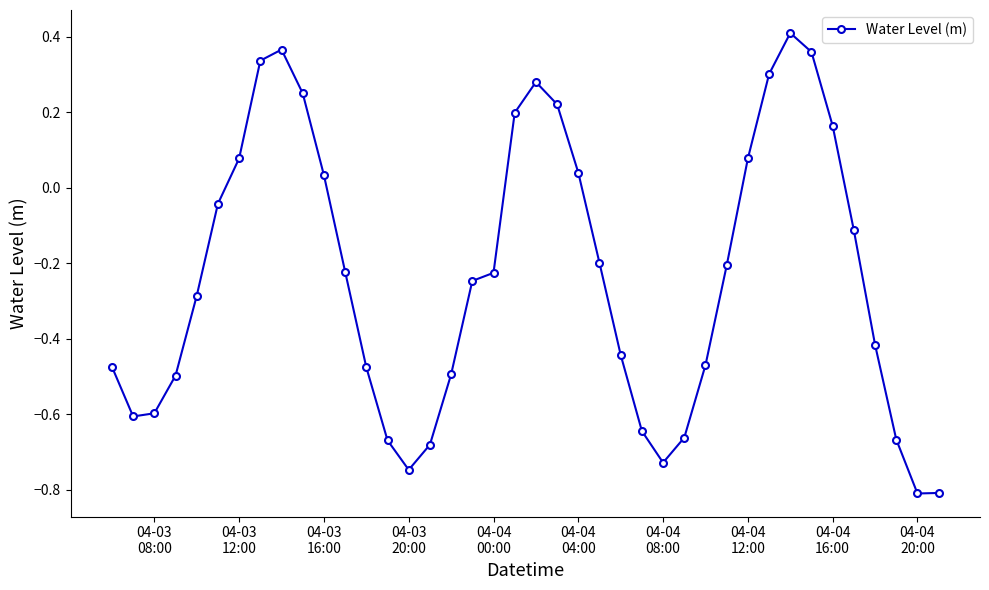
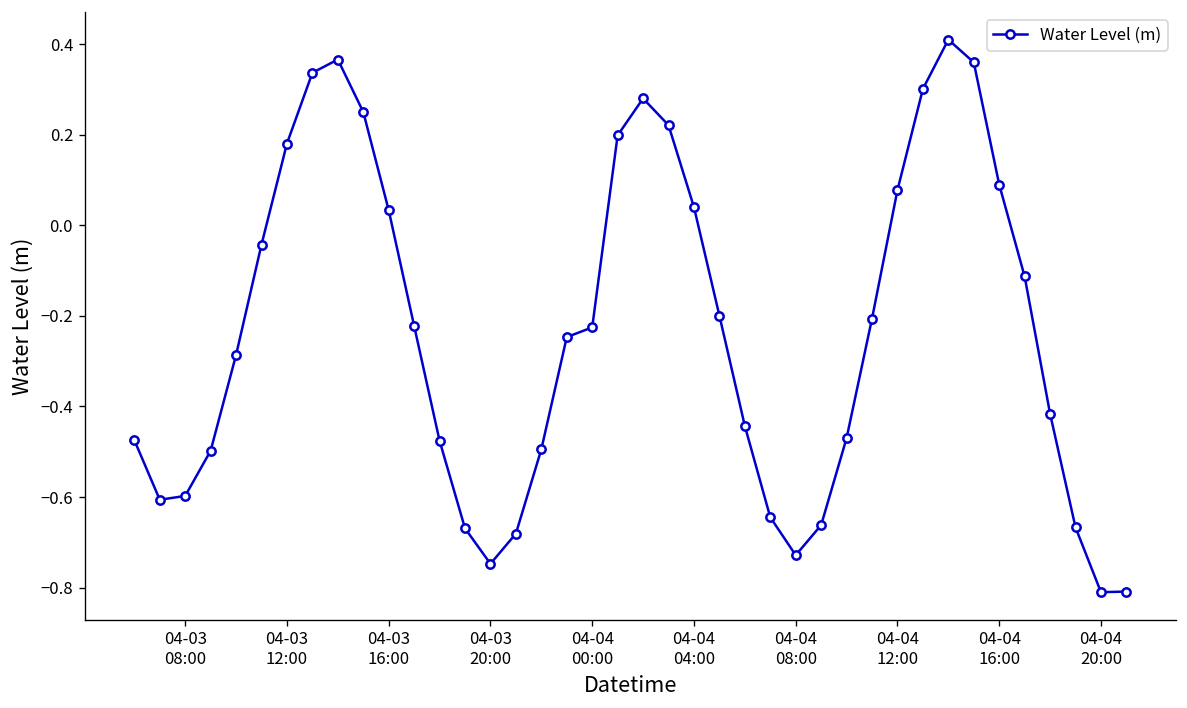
04-03 12:00: 0.08 -> 0.18
04-04 16:00: 0.16 -> 0.09
